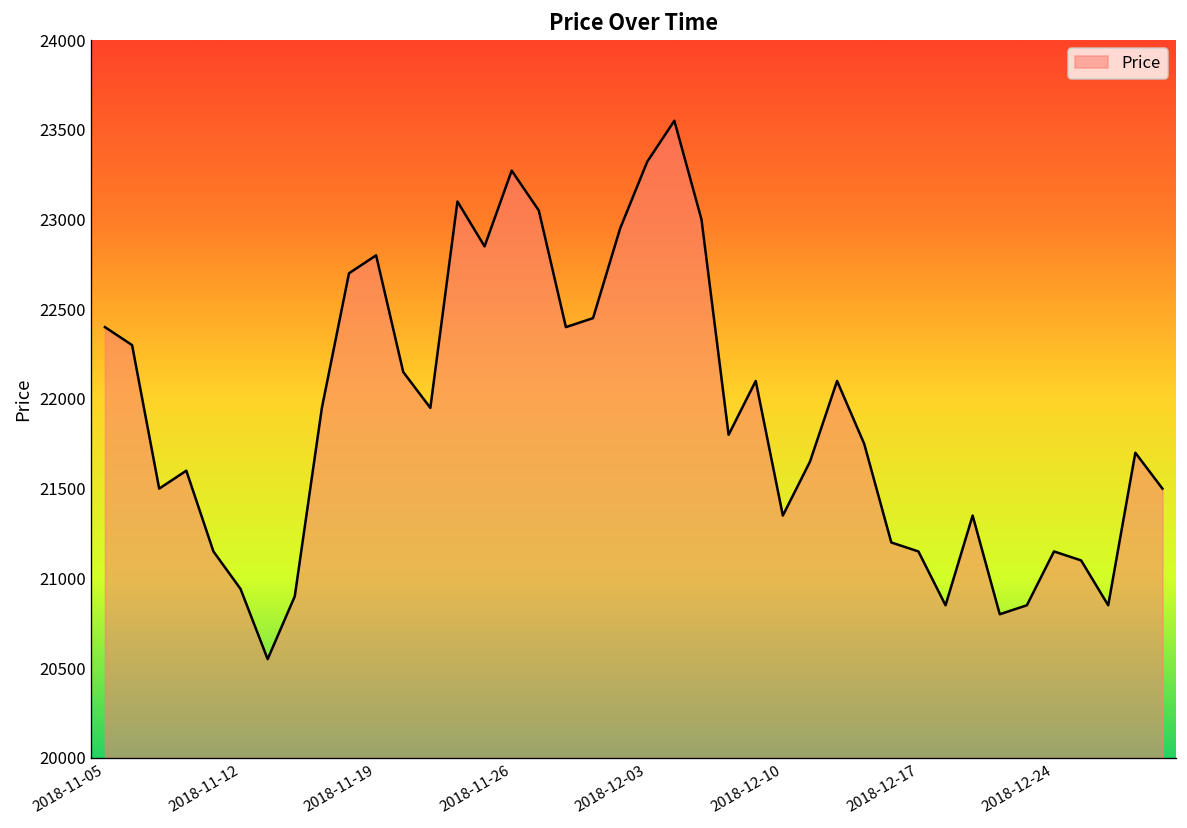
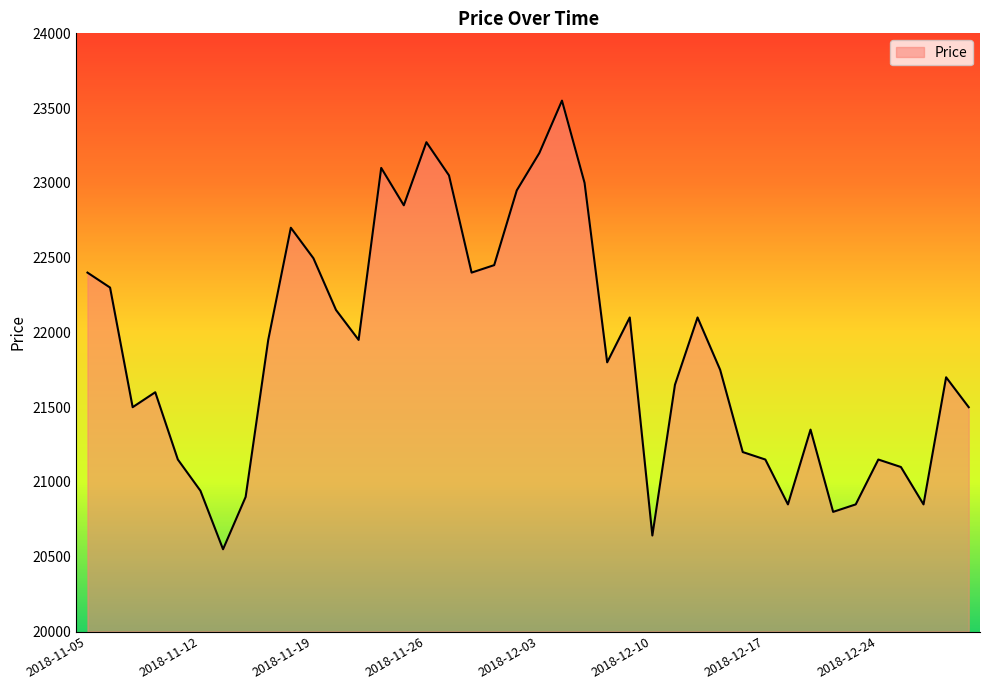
2018-11-19: 22800 -> 22500
2018-12-03: 23320 -> 23200
2018-12-10: 21350 -> 20640
